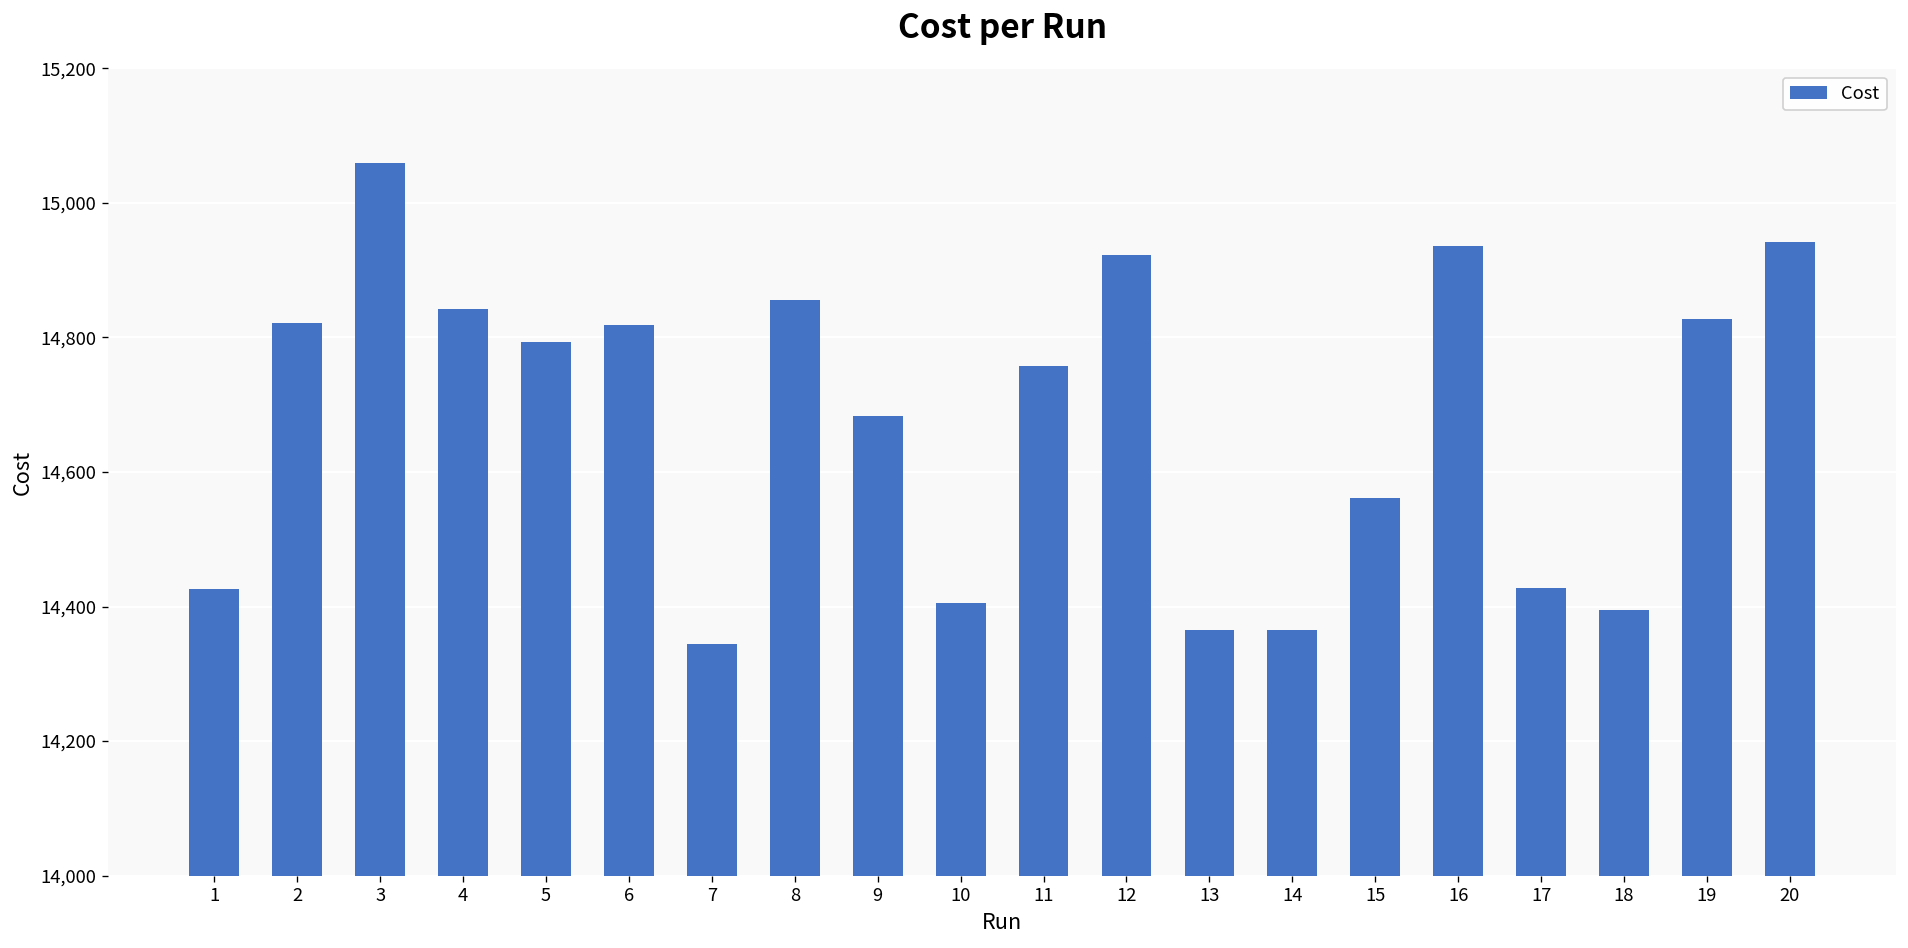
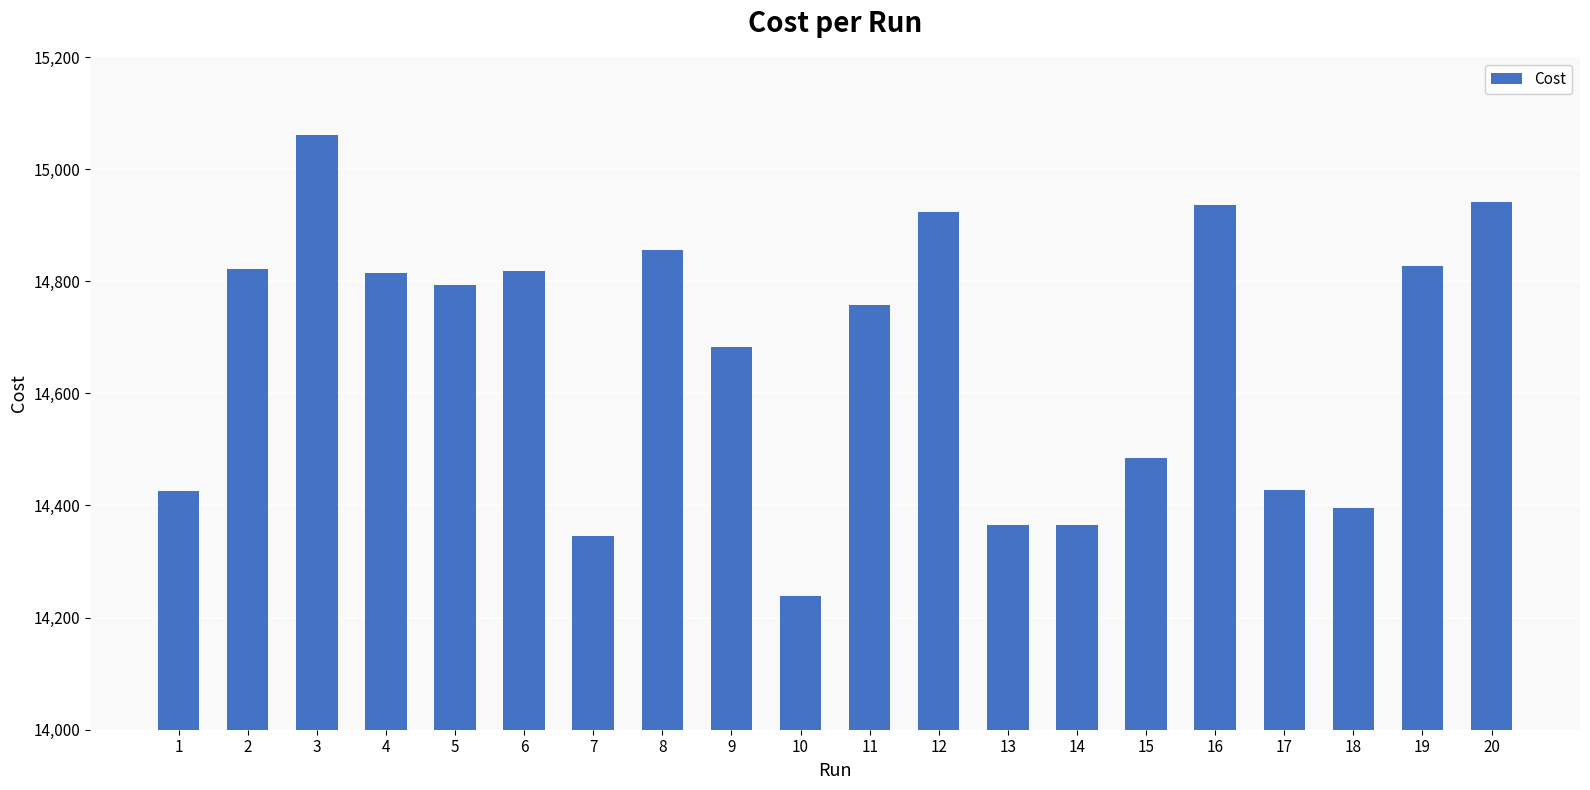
4: 14,840 -> 14,810
10: 14,400 -> 14,240
15: 14,560 -> 14,490
